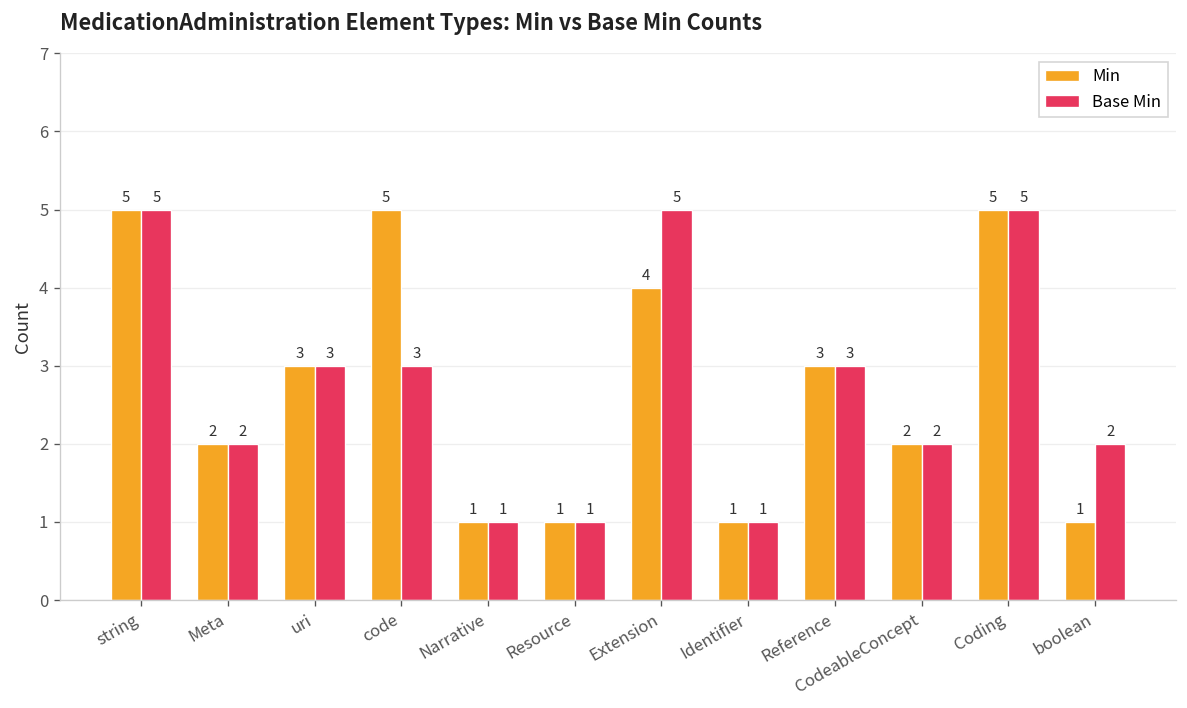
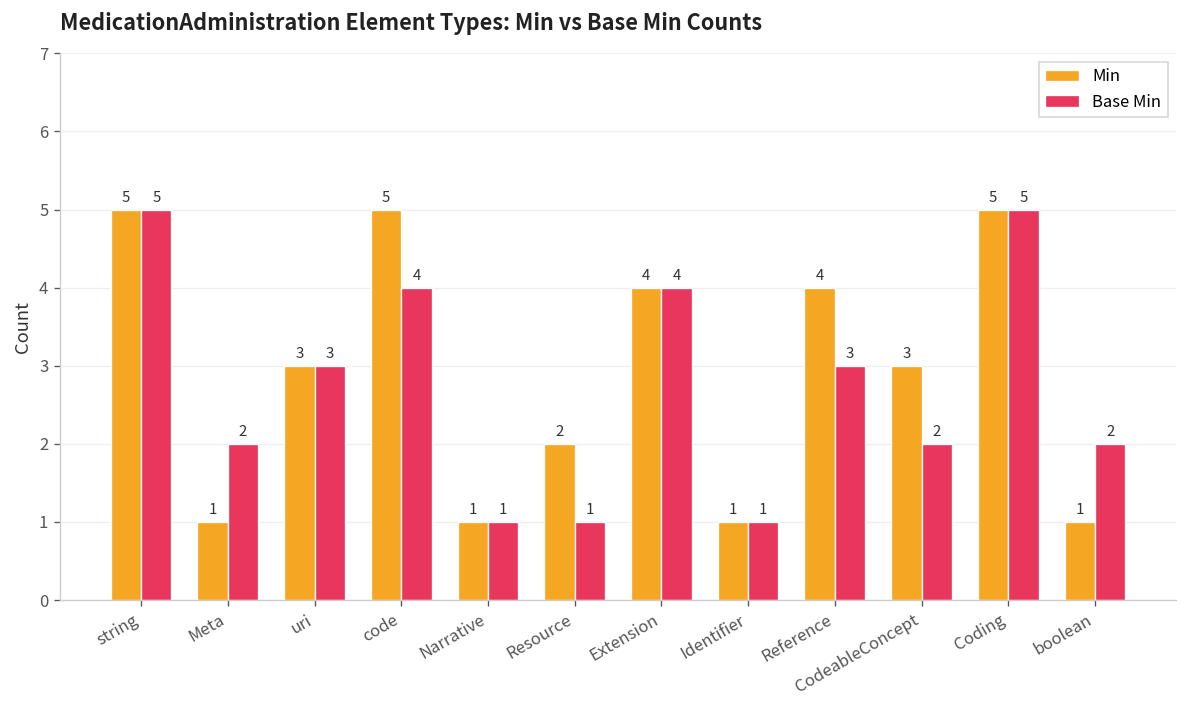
Min, Meta: 2 -> 1
Base Min, code: 3 -> 4
Min, Resource: 1 -> 2
Base Min, Extension: 5 -> 4
Min, Reference: 3 -> 4
Min, CodeableConcept: 2 -> 3
